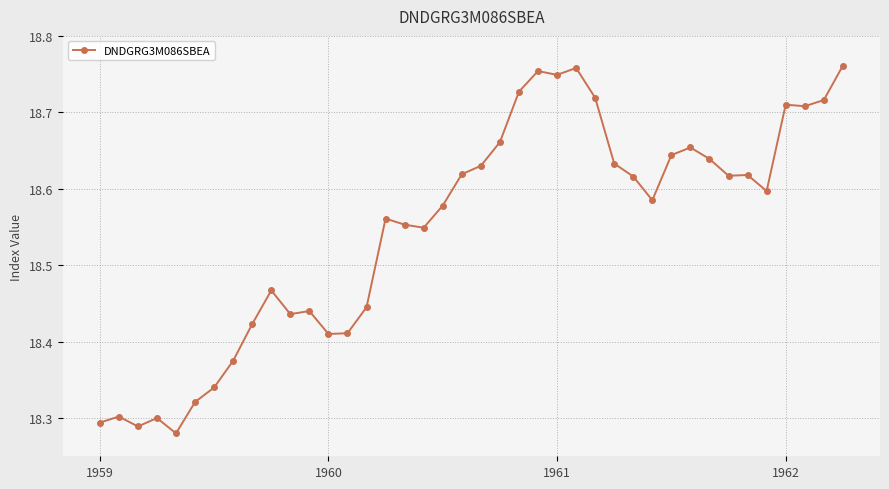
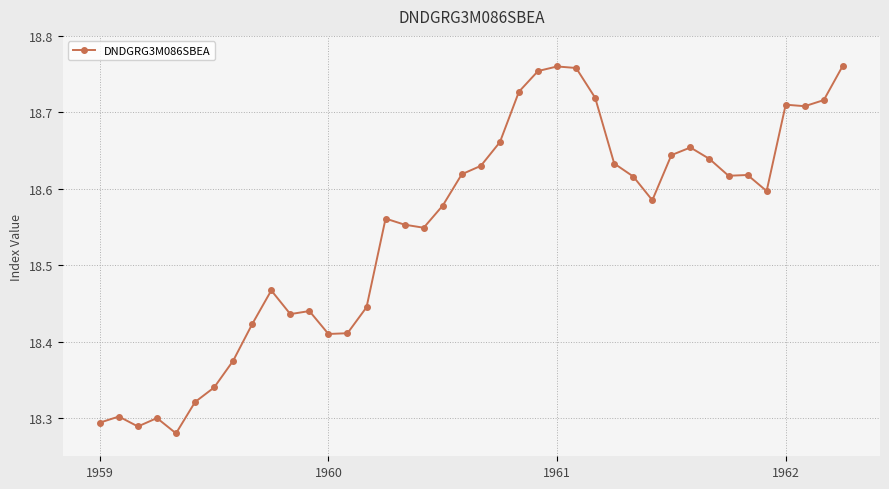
1961: 18.75 -> 18.76
